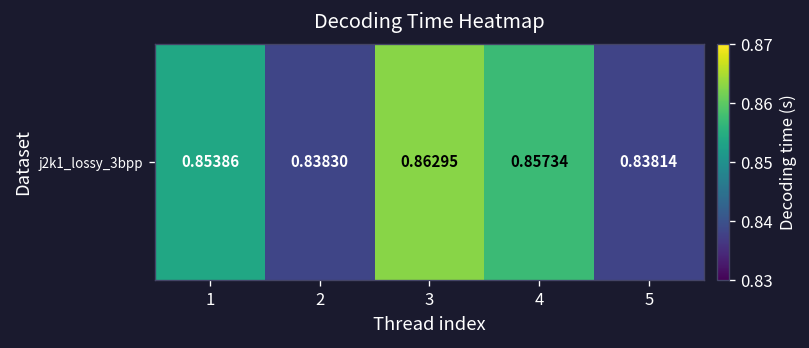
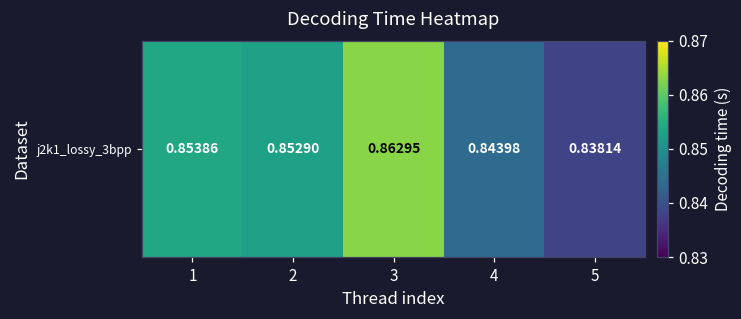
j2k1_lossy_3bpp, 2: 0.83830 -> 0.85290
j2k1_lossy_3bpp, 4: 0.85734 -> 0.84398
